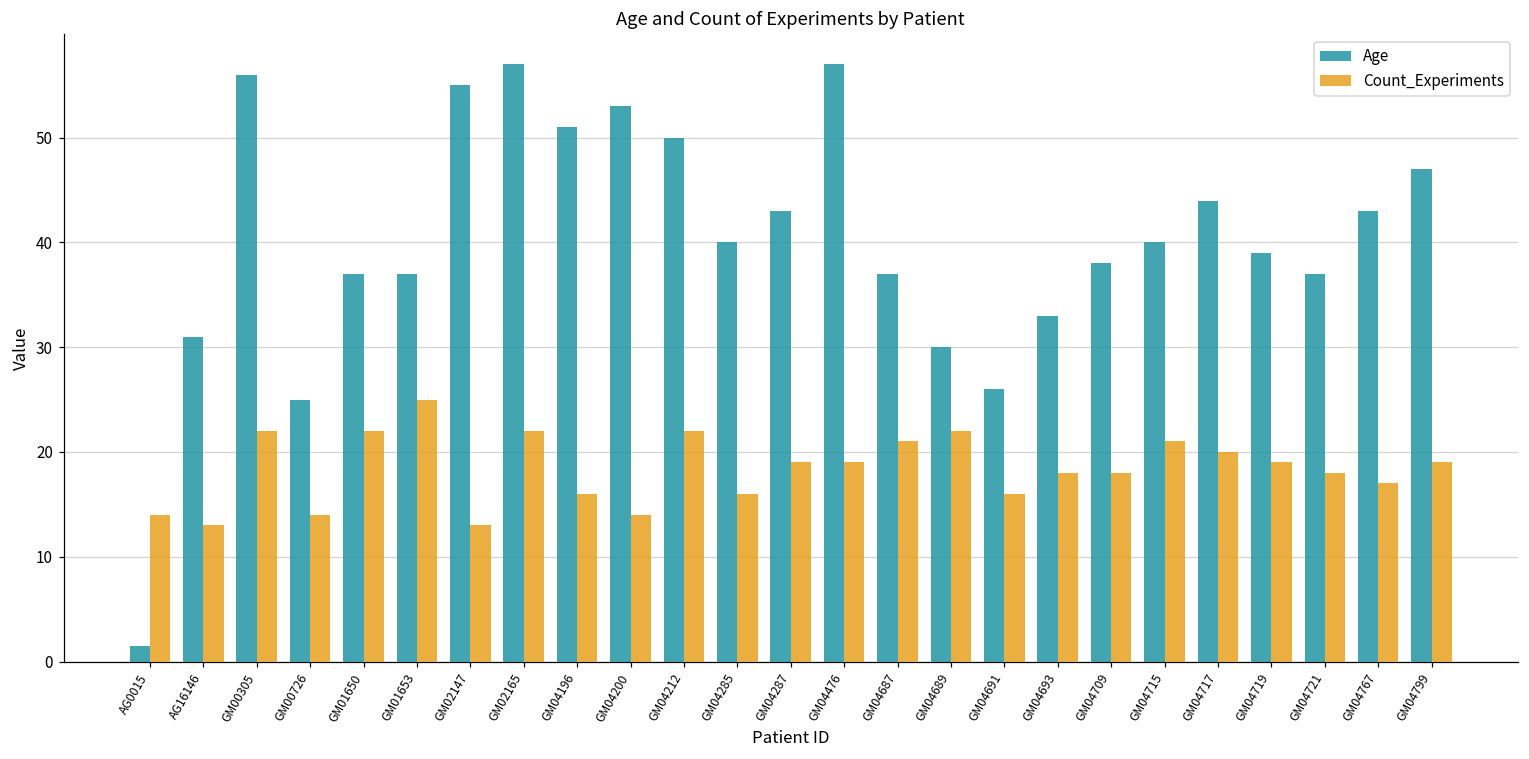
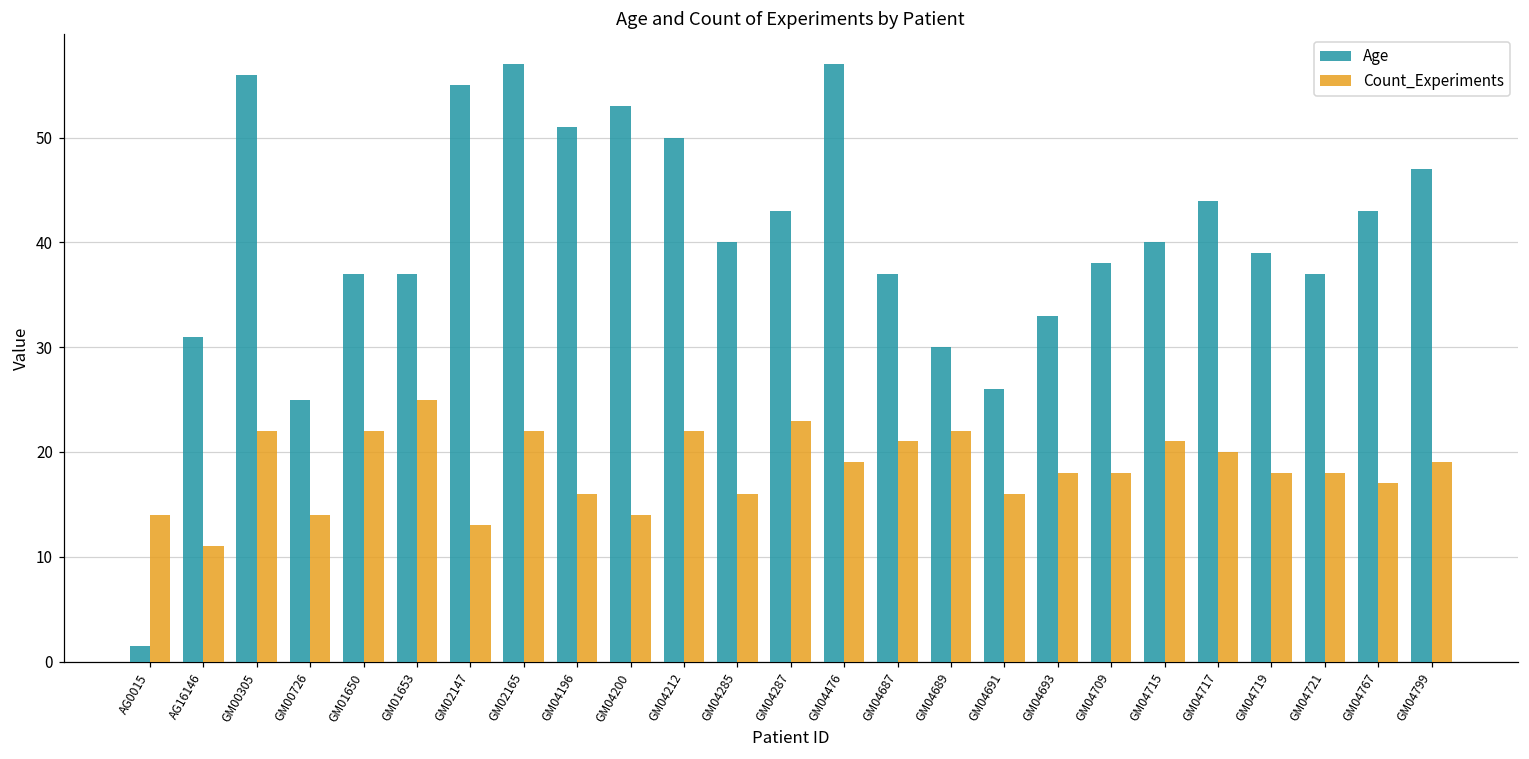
Count_Experiments, AG16146: 13 -> 11
Count_Experiments, GM04287: 19 -> 23
Count_Experiments, GM04719: 19 -> 18
